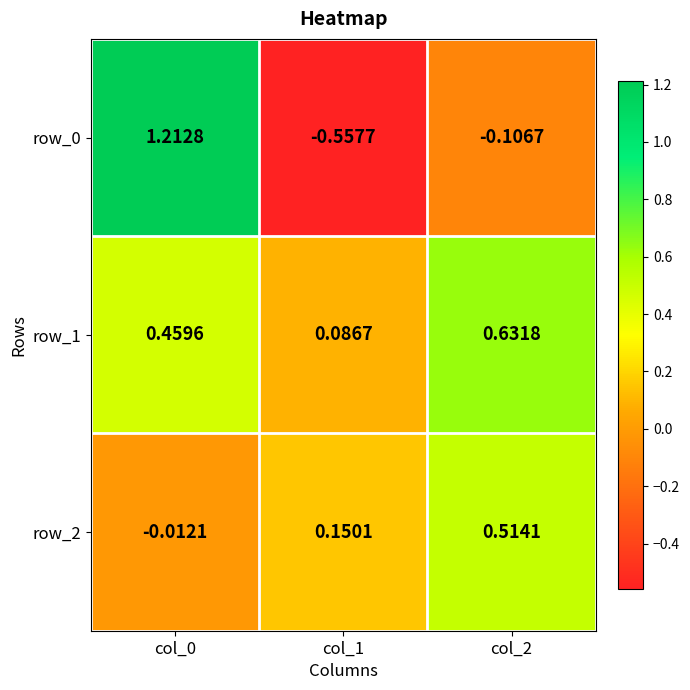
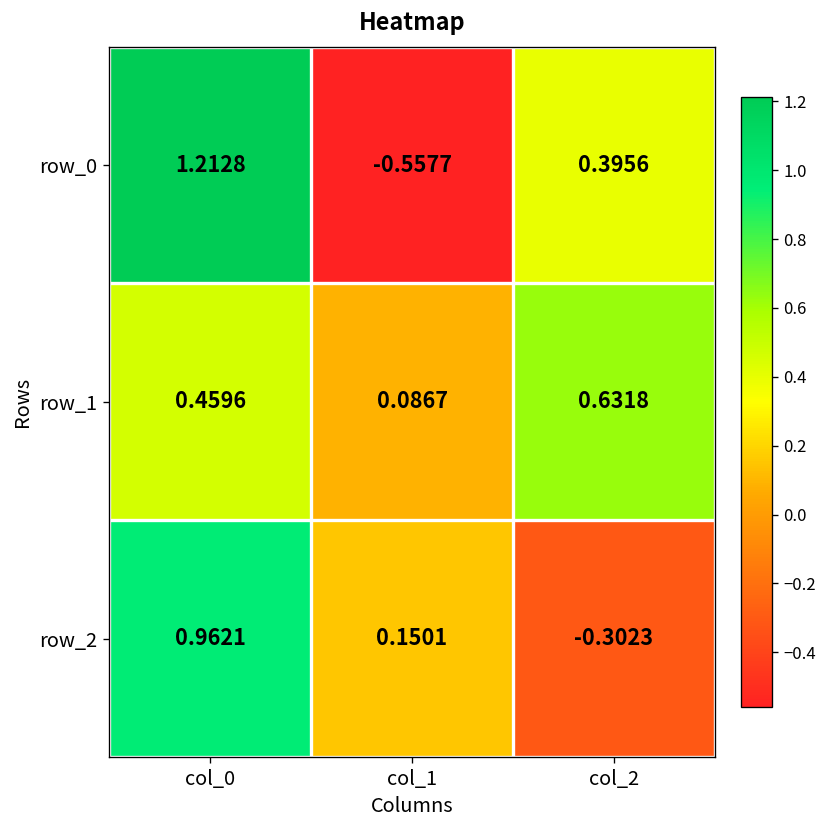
row_0, col_2: -0.1067 -> 0.3956
row_2, col_0: -0.0121 -> 0.9621
row_2, col_2: 0.5141 -> -0.3023
